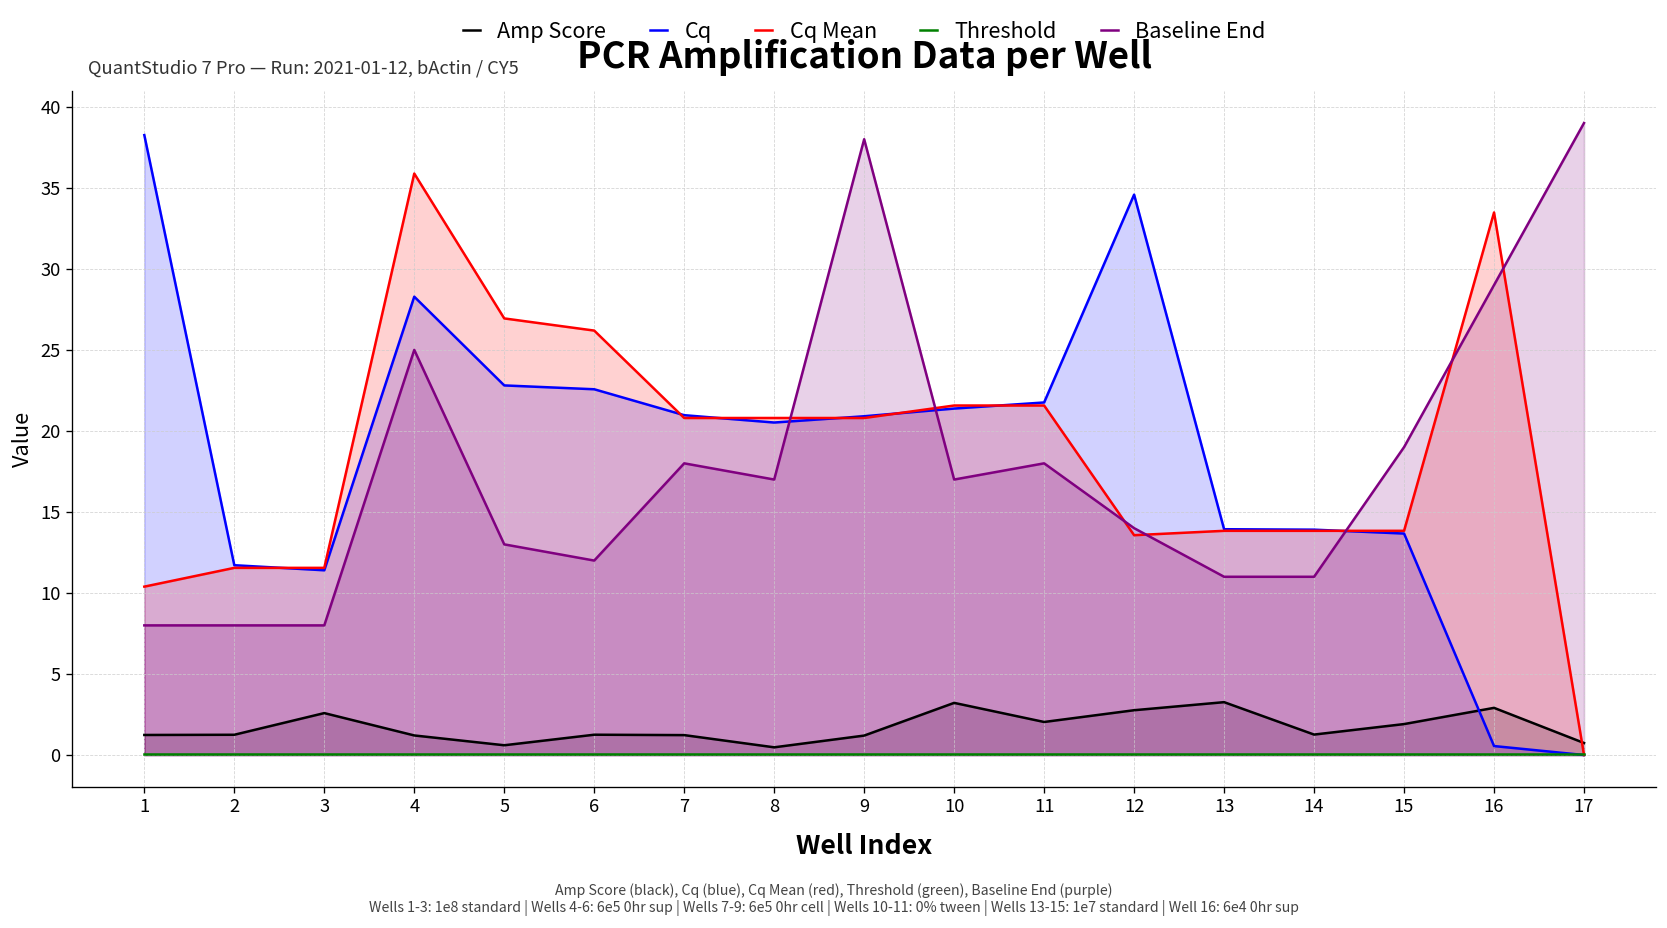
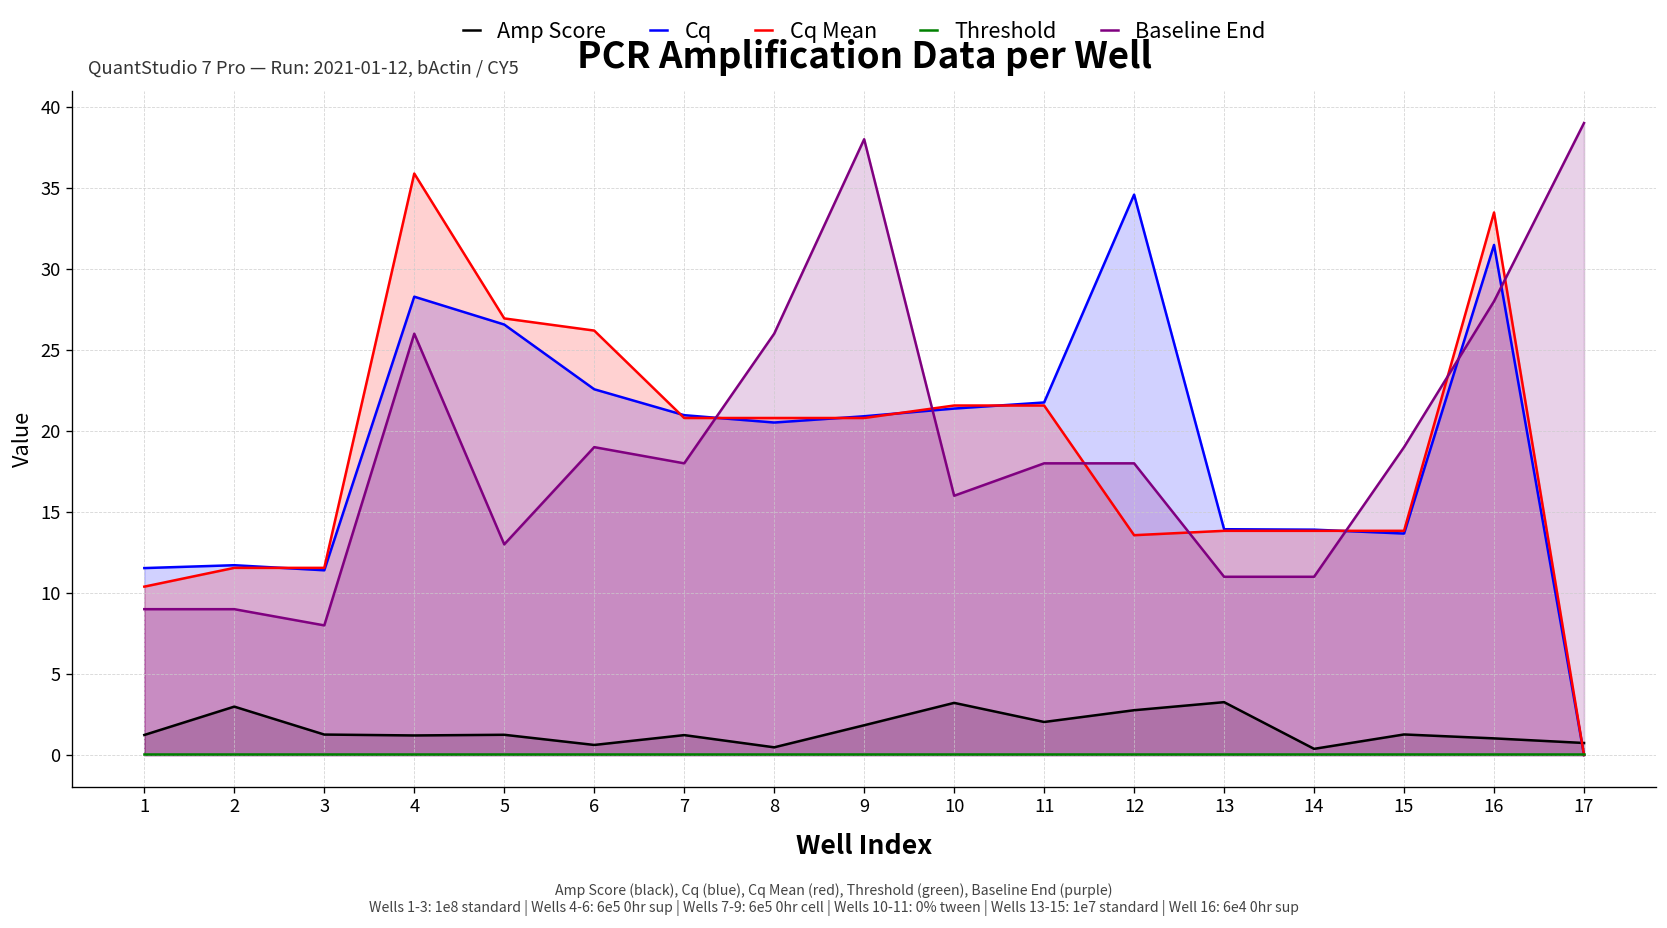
Cq, 1: 38.3 -> 11.5
Baseline End, 1: 8 -> 9
Amp Score, 2: 1.3 -> 3.0
Baseline End, 2: 8 -> 9
Amp Score, 3: 2.6 -> 1.3
Baseline End, 4: 25 -> 26
Amp Score, 5: 0.6 -> 1.2
Cq, 5: 22.8 -> 26.6
Amp Score, 6: 1.3 -> 0.6
Baseline End, 6: 12 -> 19
Baseline End, 8: 17 -> 26
Amp Score, 9: 1.2 -> 1.8
Baseline End, 10: 17 -> 16
Baseline End, 12: 14 -> 18
Amp Score, 14: 1.3 -> 0.4
Amp Score, 15: 1.9 -> 1.3
Amp Score, 16: 2.9 -> 1.0
Cq, 16: 0.6 -> 31.5
Baseline End, 16: 29 -> 28
